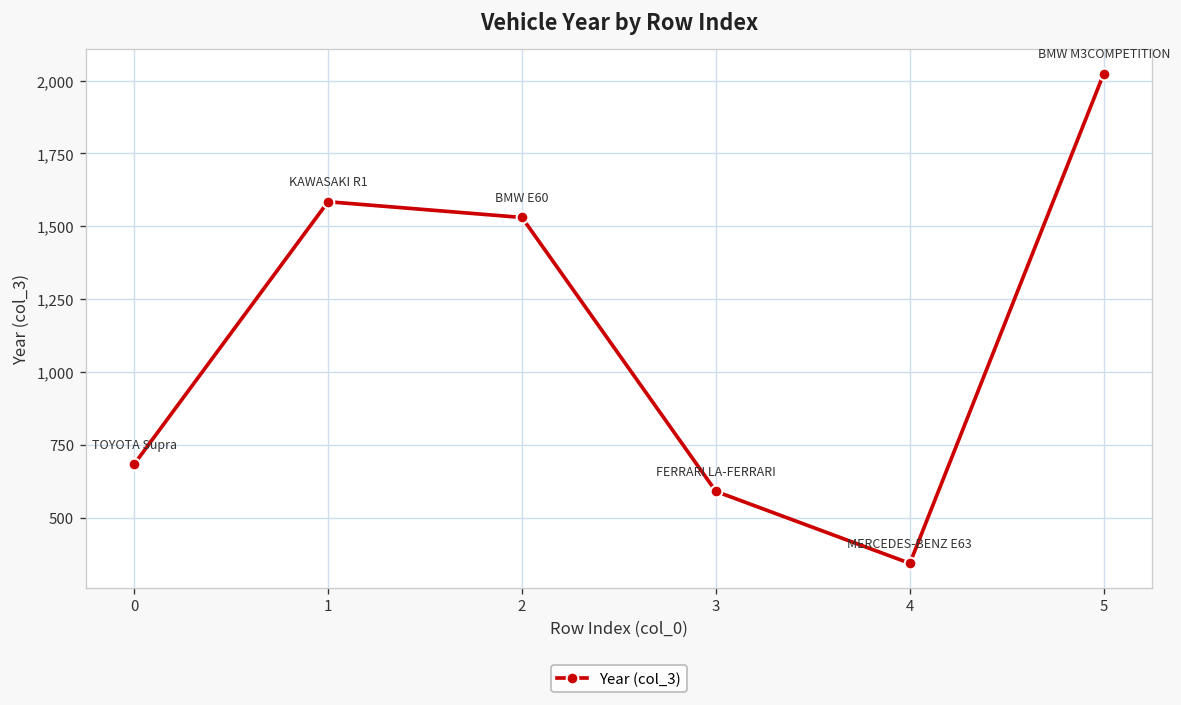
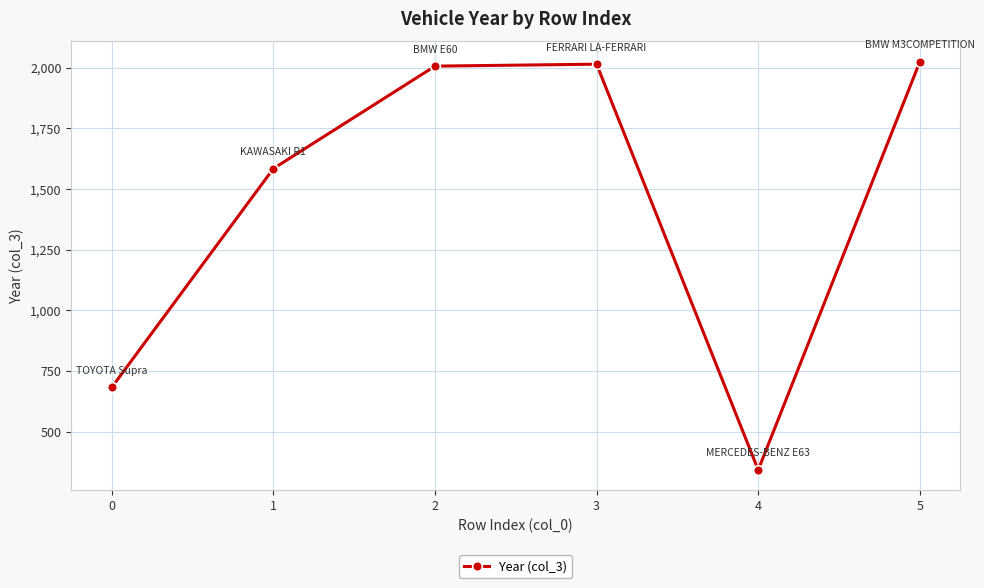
2: 1,530 -> 2,010
3: 590 -> 2,010
